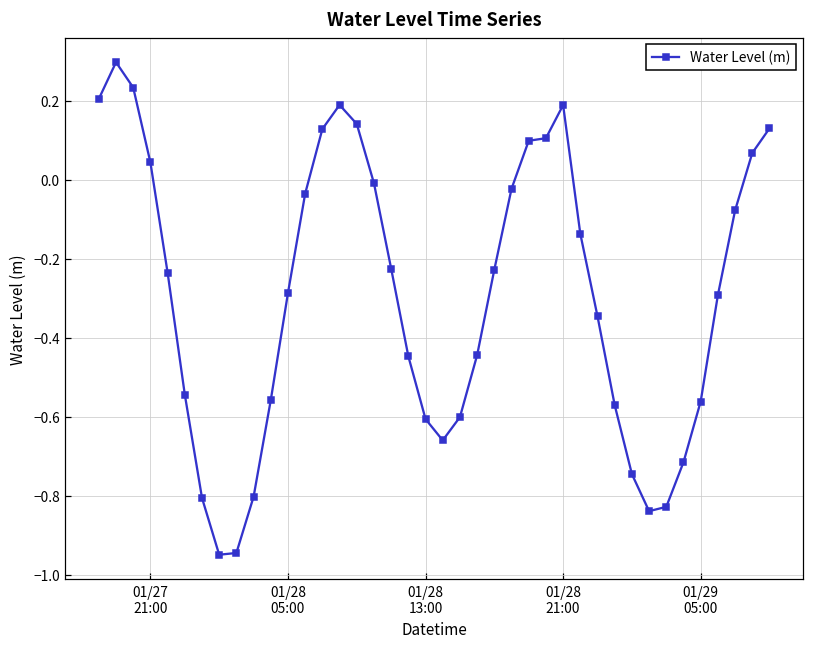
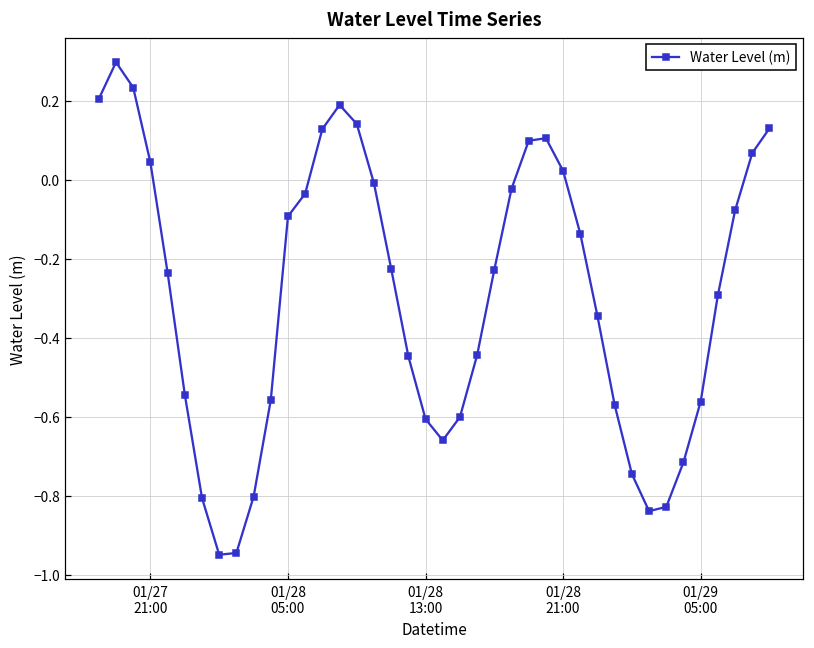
01/28 05:00: -0.29 -> -0.09
01/28 21:00: 0.19 -> 0.02
